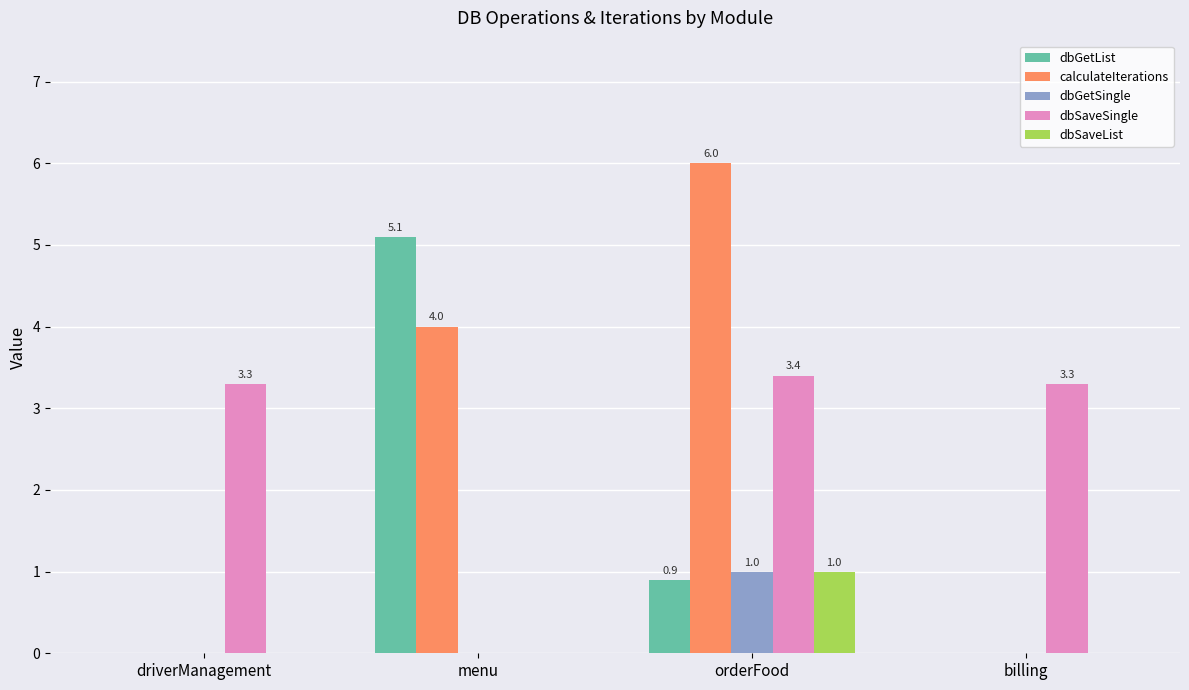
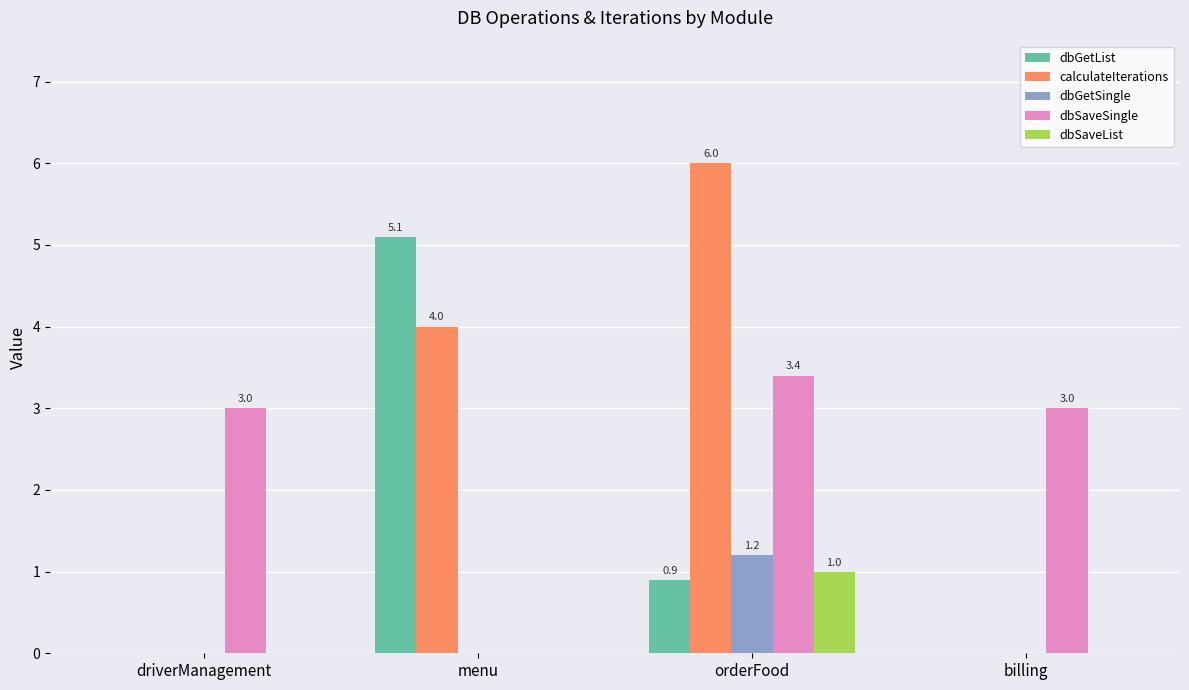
dbSaveSingle, driverManagement: 3.3 -> 3.0
dbGetSingle, orderFood: 1.0 -> 1.2
dbSaveSingle, billing: 3.3 -> 3.0
